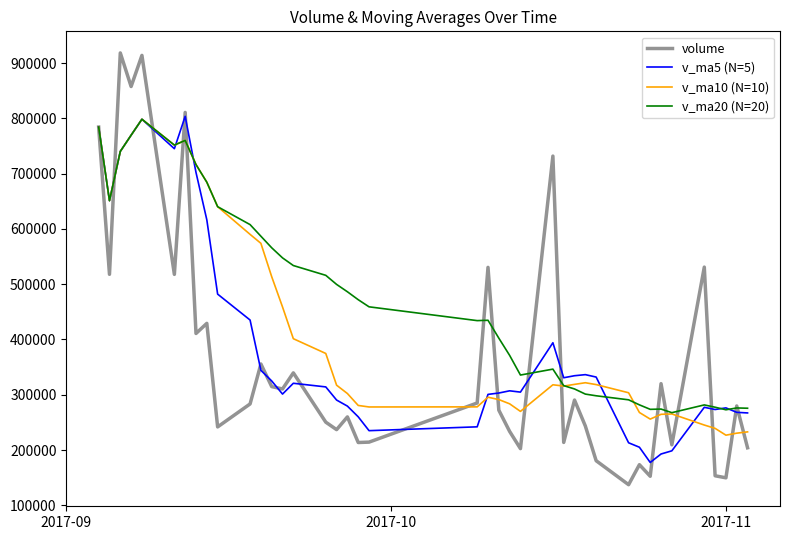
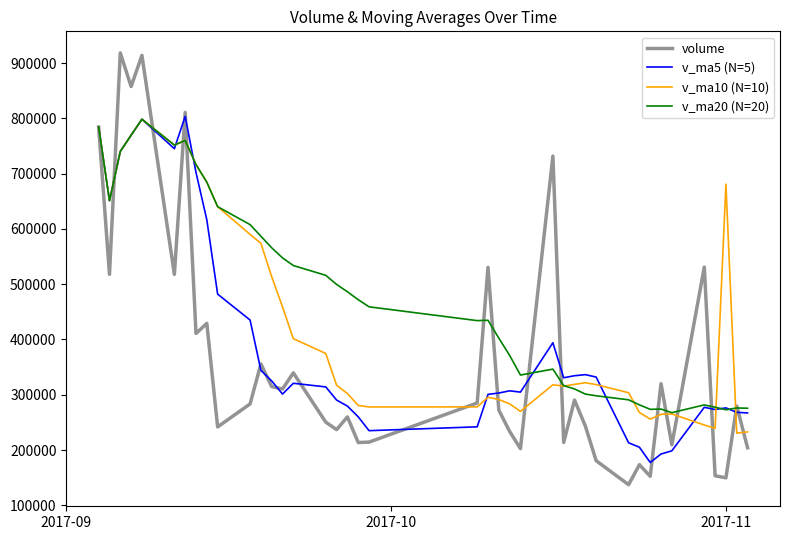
v_ma10 (N=10), 2017-11: 230000 -> 680000
